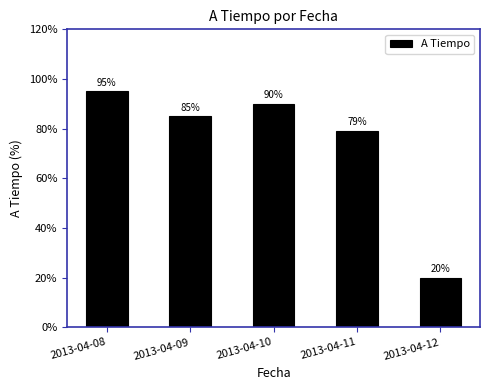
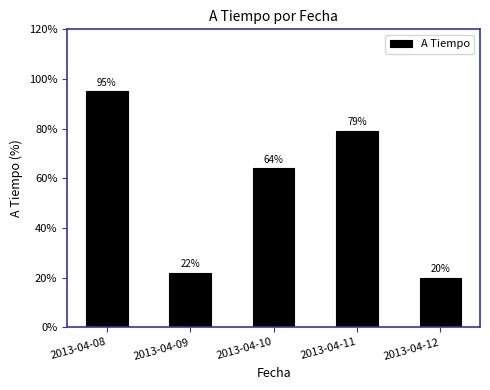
2013-04-09: 85% -> 22%
2013-04-10: 90% -> 64%
